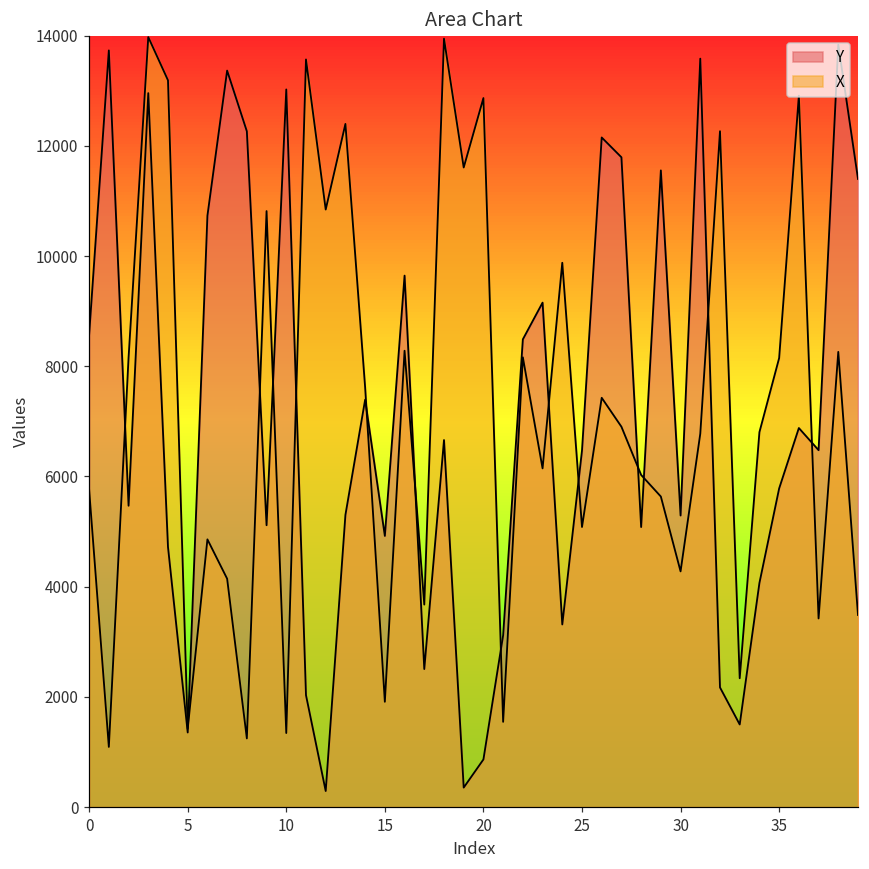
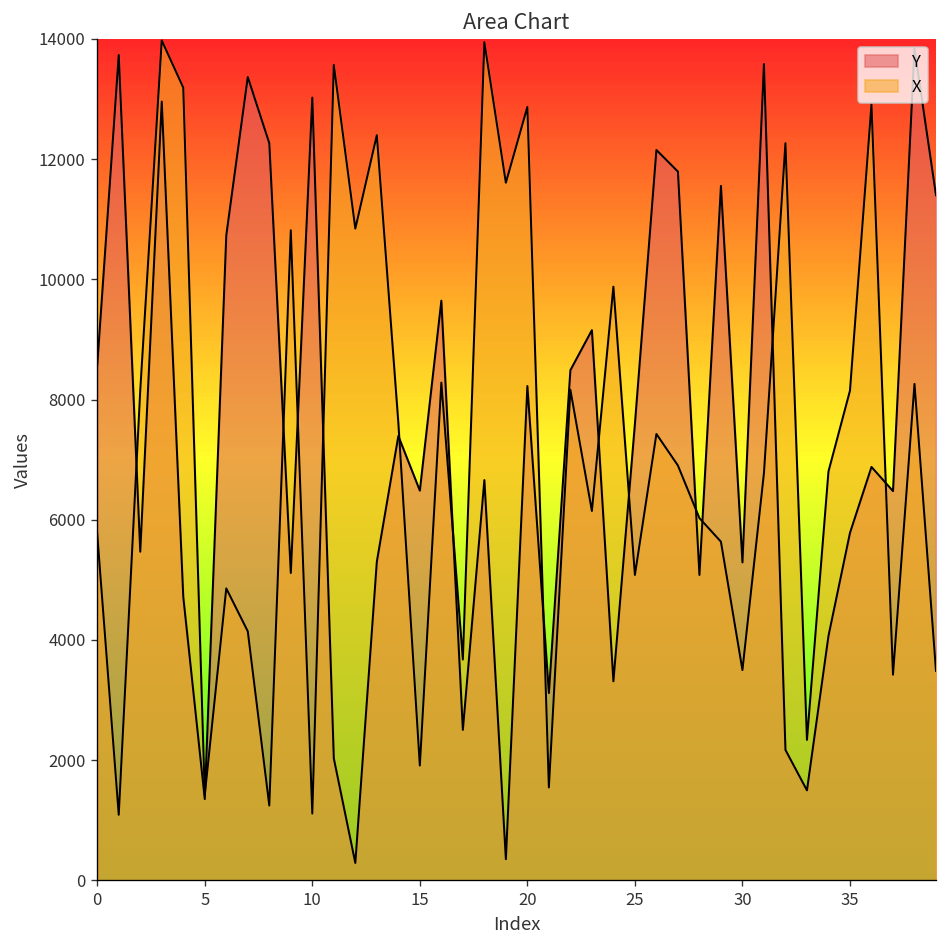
X, 10: 1300 -> 1100
Y, 15: 4900 -> 6500
Y, 20: 900 -> 8200
Y, 25: 6500 -> 7600
X, 30: 4300 -> 3500
